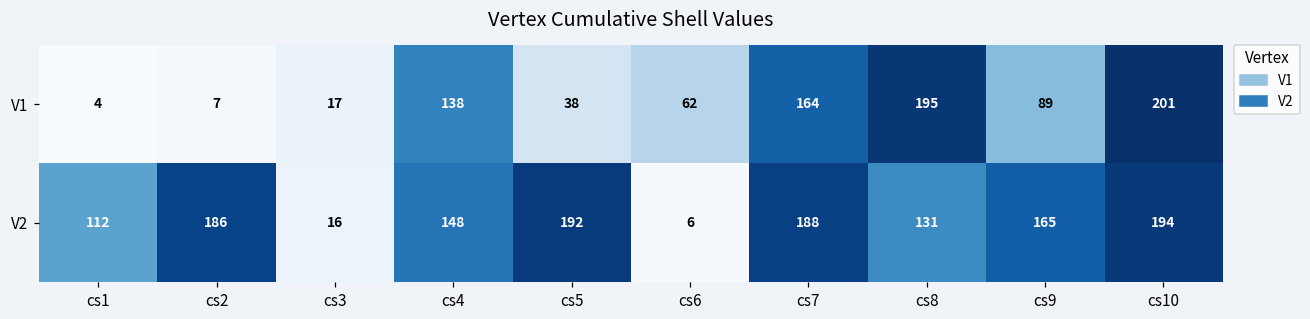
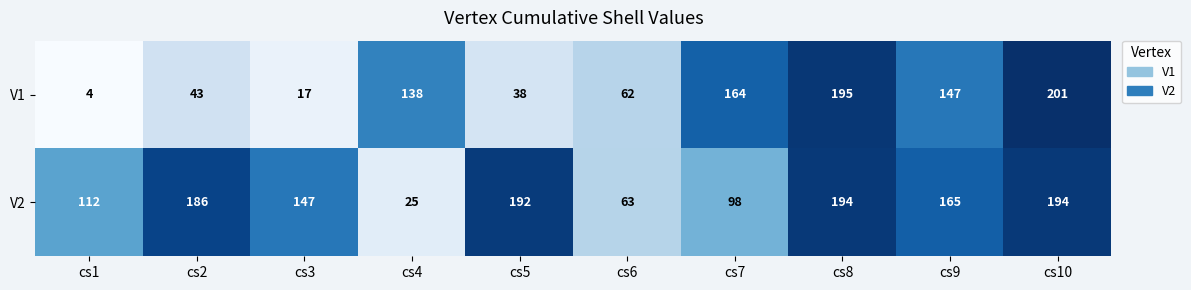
V1, cs2: 7 -> 43
V1, cs9: 89 -> 147
V2, cs3: 16 -> 147
V2, cs4: 148 -> 25
V2, cs6: 6 -> 63
V2, cs7: 188 -> 98
V2, cs8: 131 -> 194
